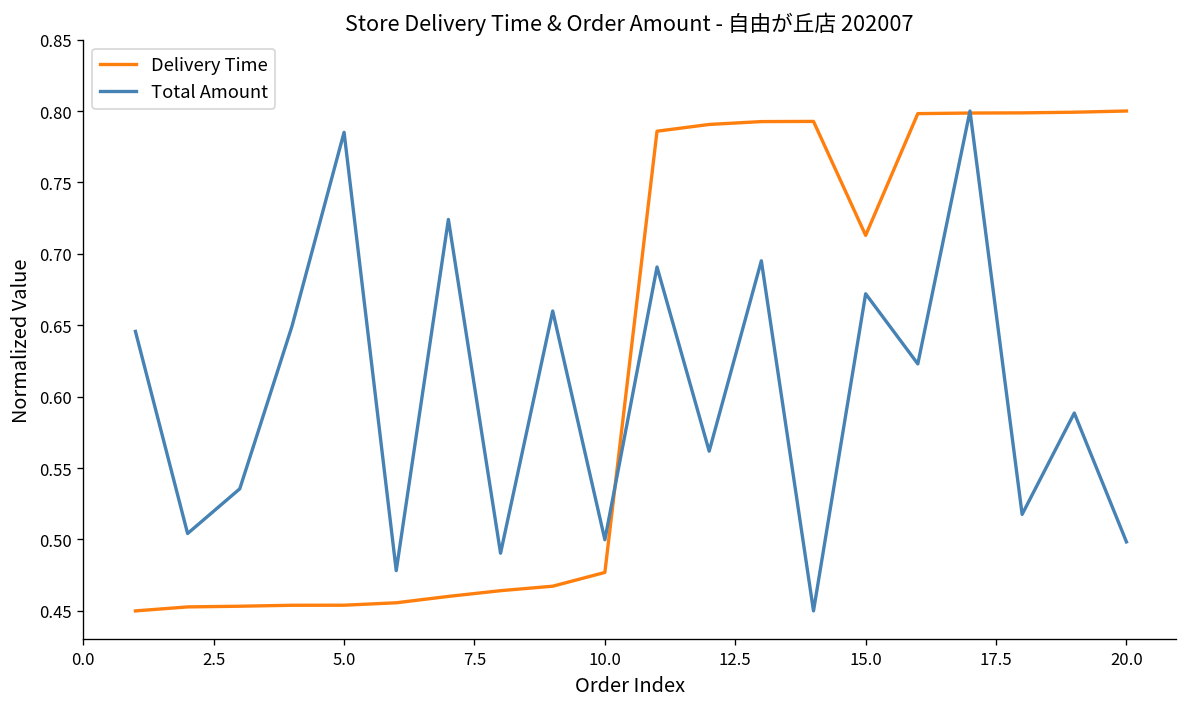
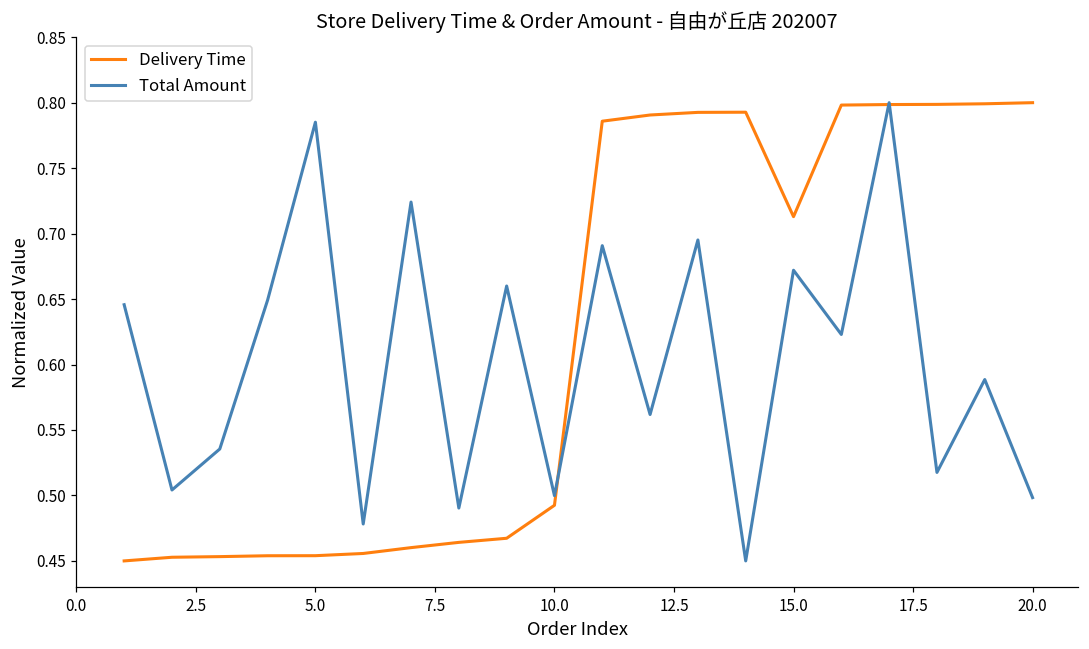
Delivery Time, 10.0: 0.477 -> 0.492
